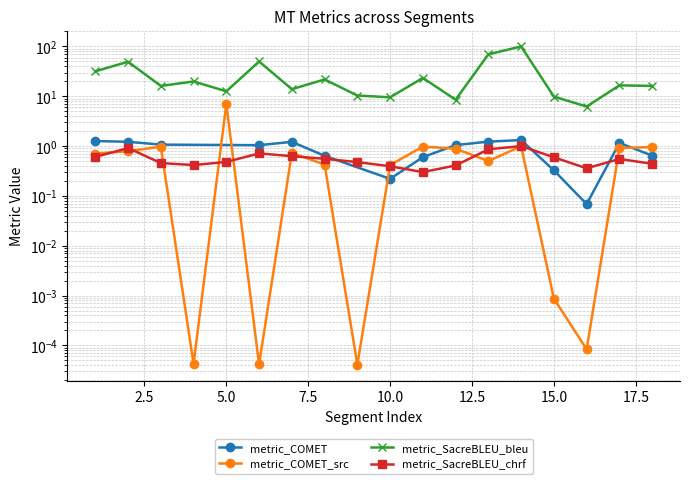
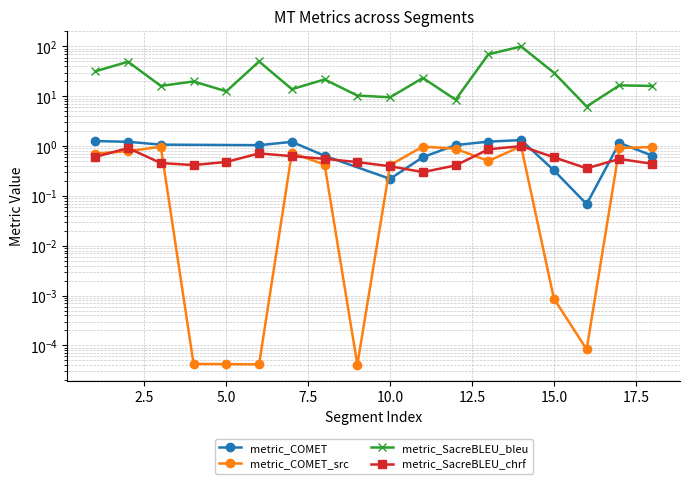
metric_COMET_src, 5.0: 7 -> 0
metric_SacreBLEU_bleu, 15.0: 10 -> 30
